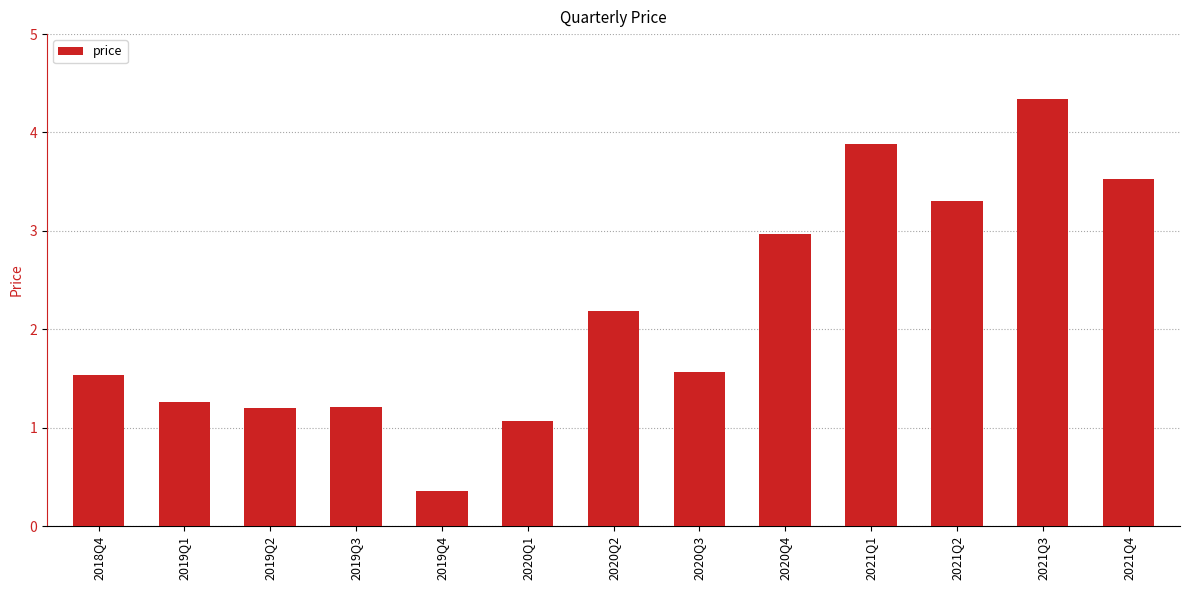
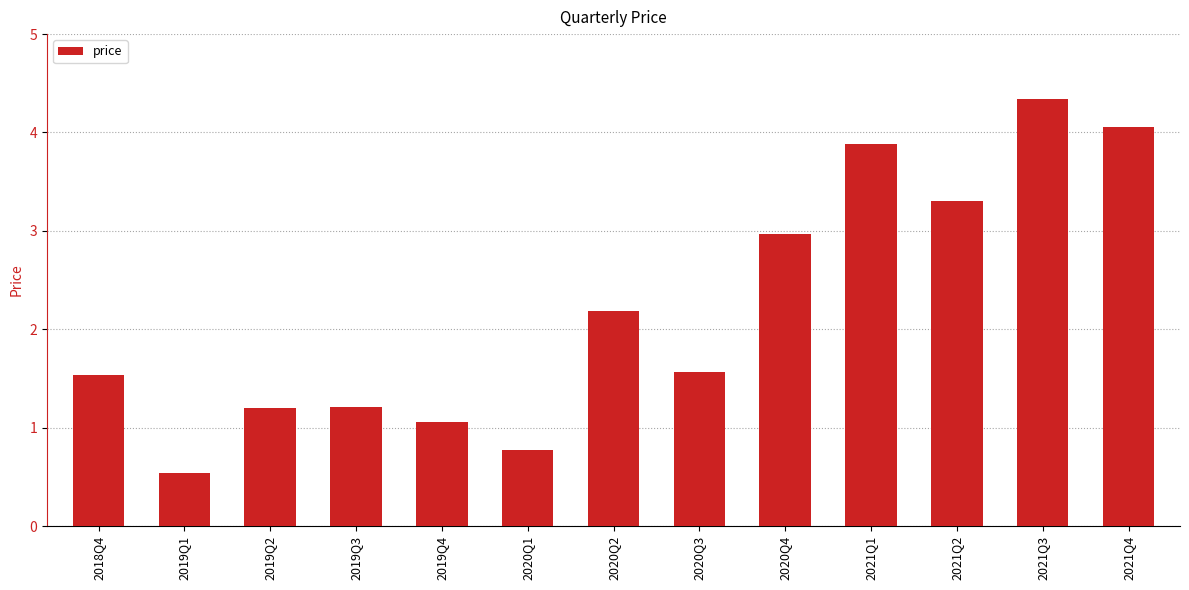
2019Q1: 1.3 -> 0.5
2019Q4: 0.4 -> 1.1
2020Q1: 1.1 -> 0.8
2021Q4: 3.5 -> 4.1
